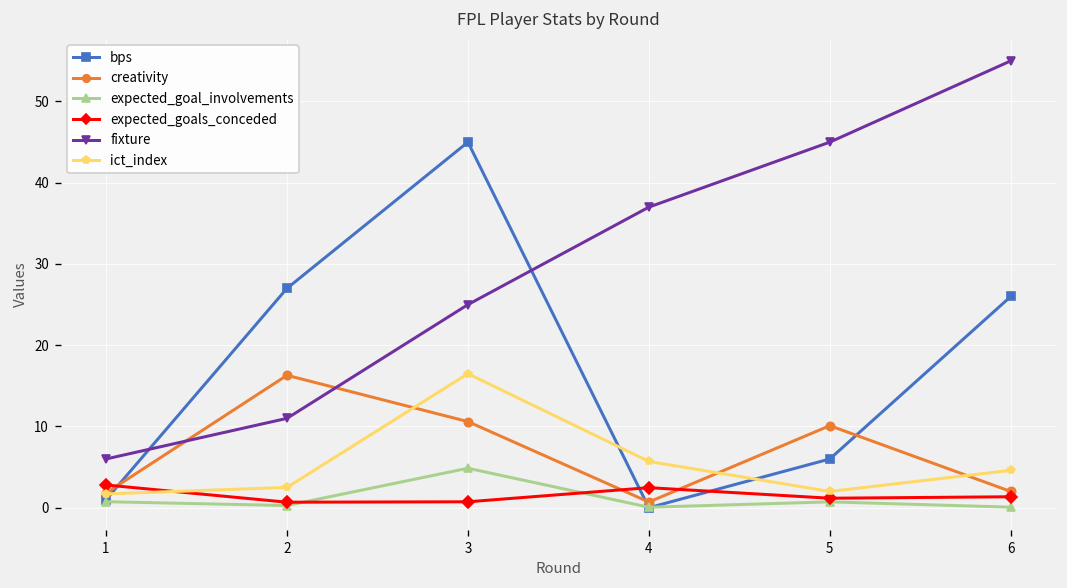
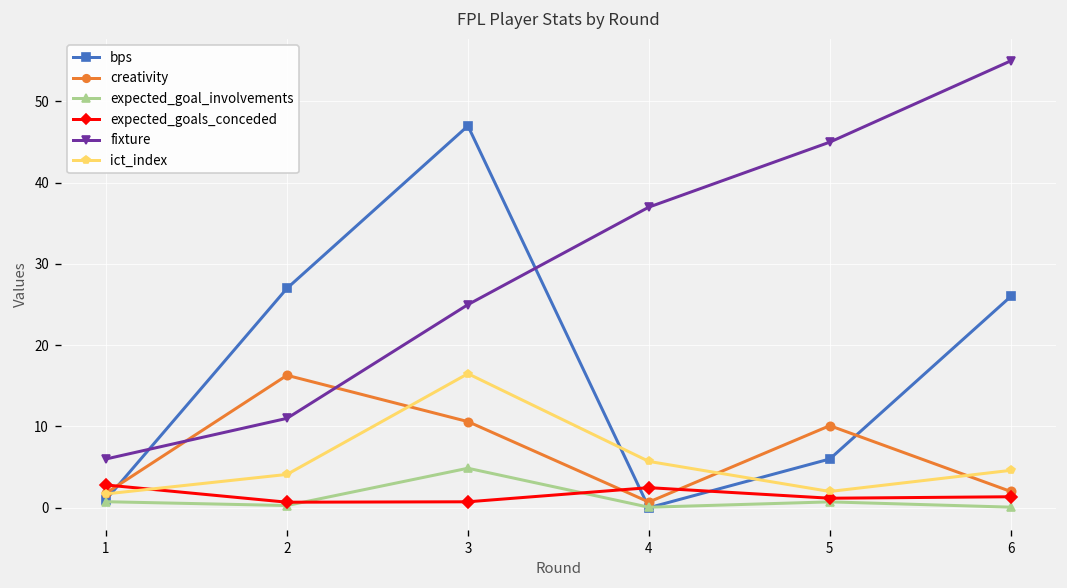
ict_index, 2: 3 -> 4
bps, 3: 45 -> 47
